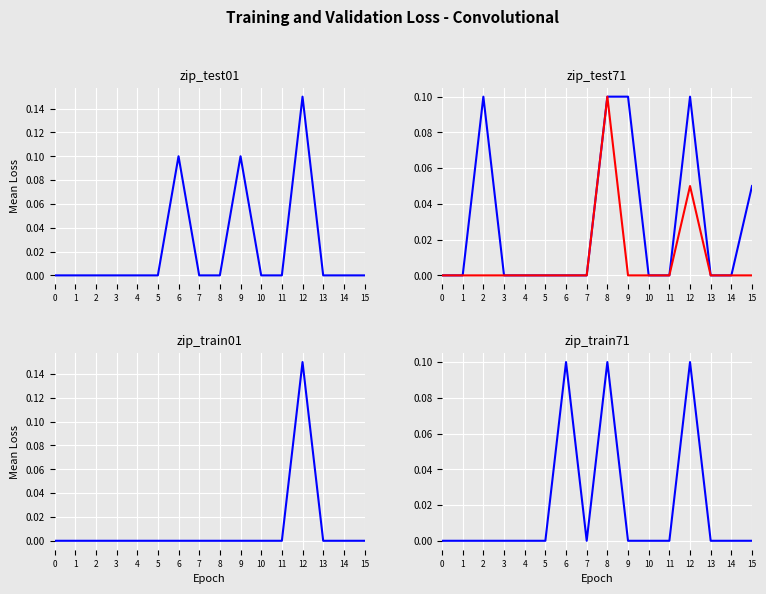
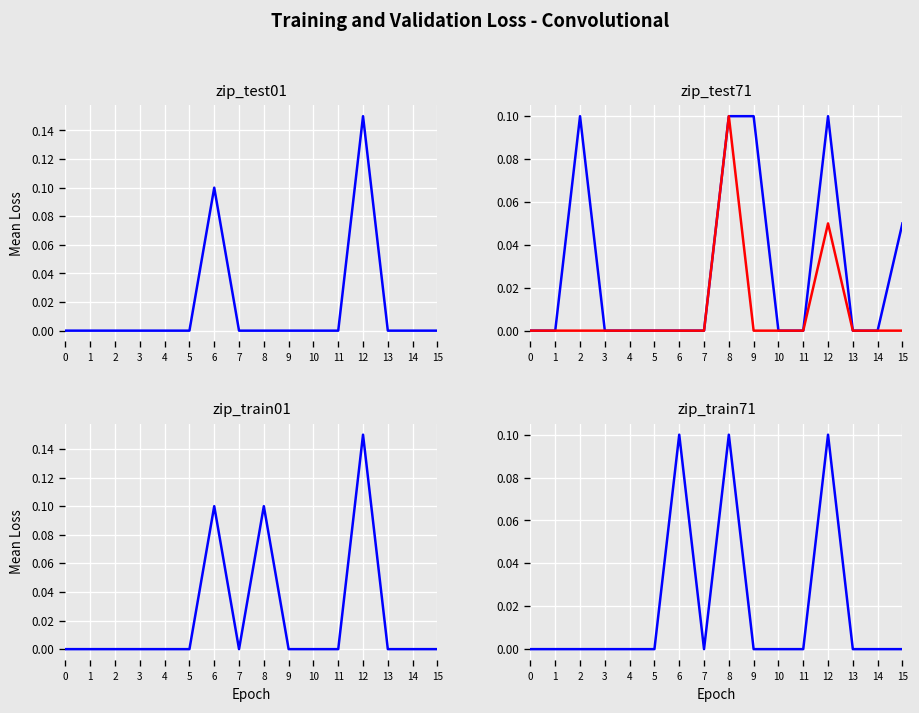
zip_test01, 9: 0.1 -> 0.0
zip_train01, 6: 0.0 -> 0.1
zip_train01, 8: 0.0 -> 0.1
